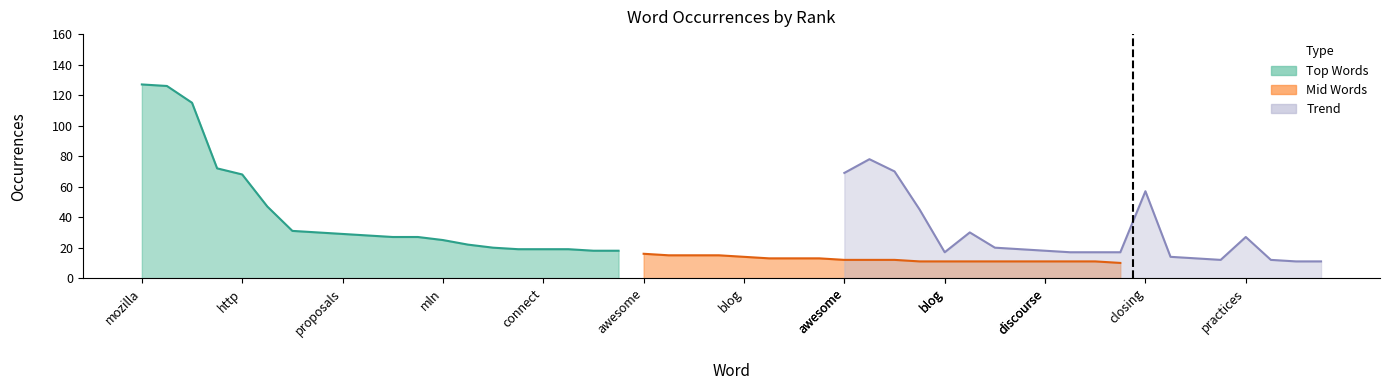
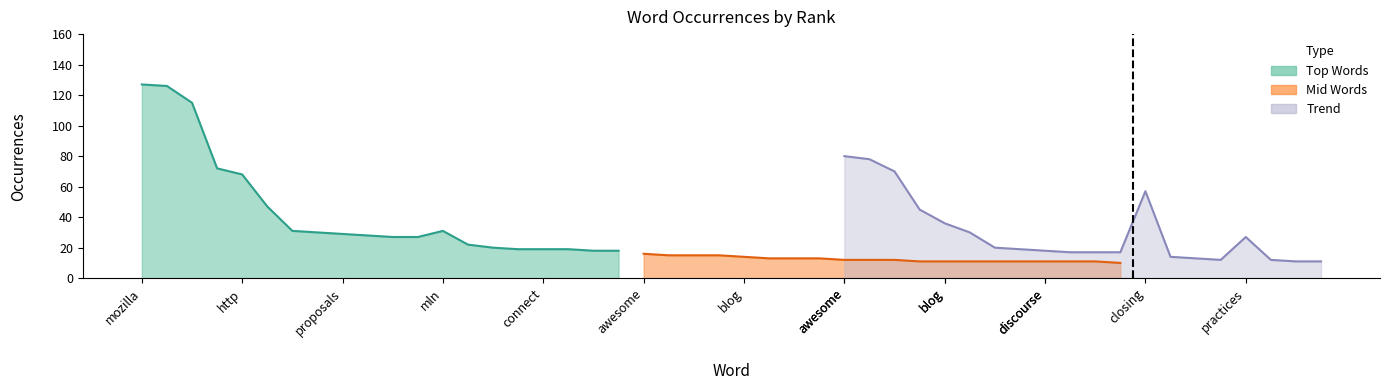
Top Words, mln: 25 -> 31
Trend, awesome: 69 -> 80
Trend, blog: 17 -> 36
